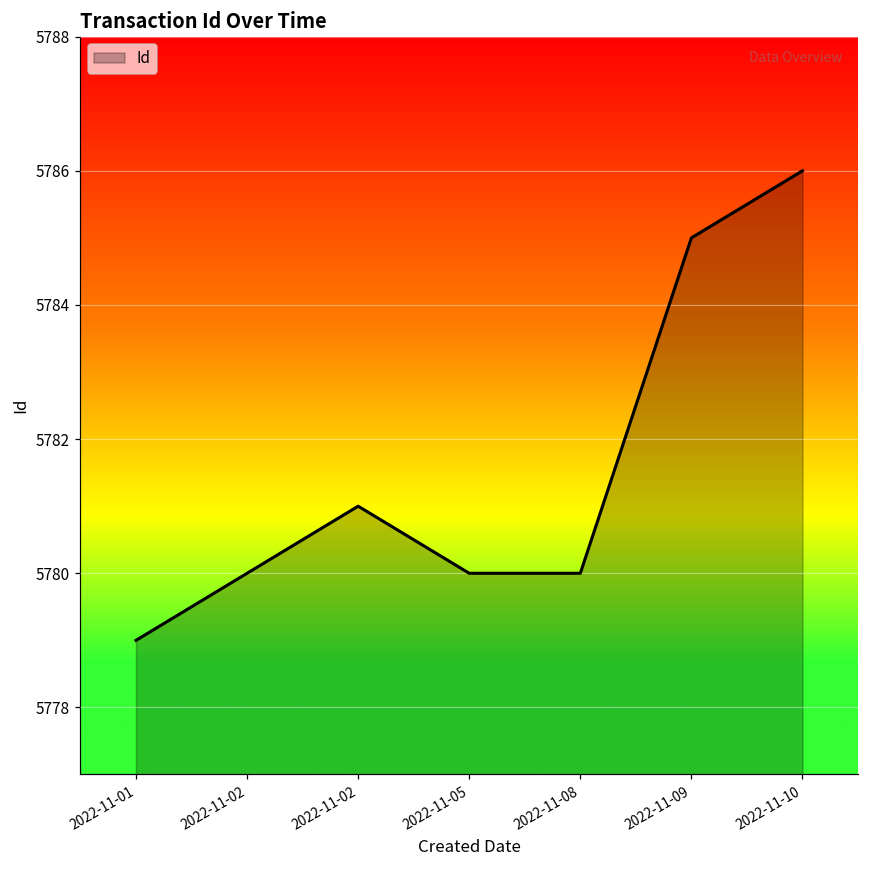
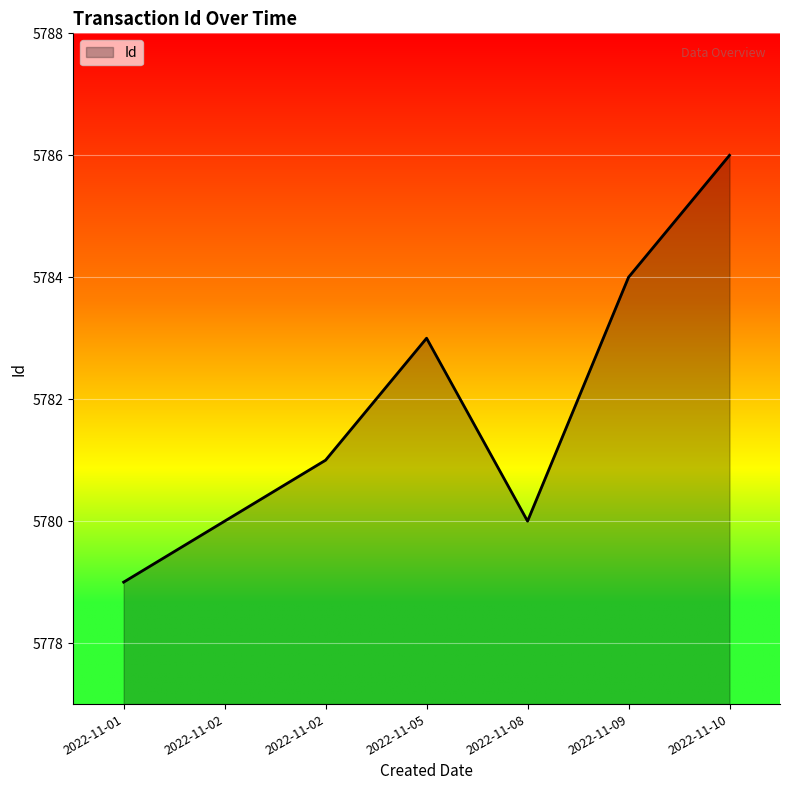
2022-11-05: 5780 -> 5783
2022-11-09: 5785 -> 5784
